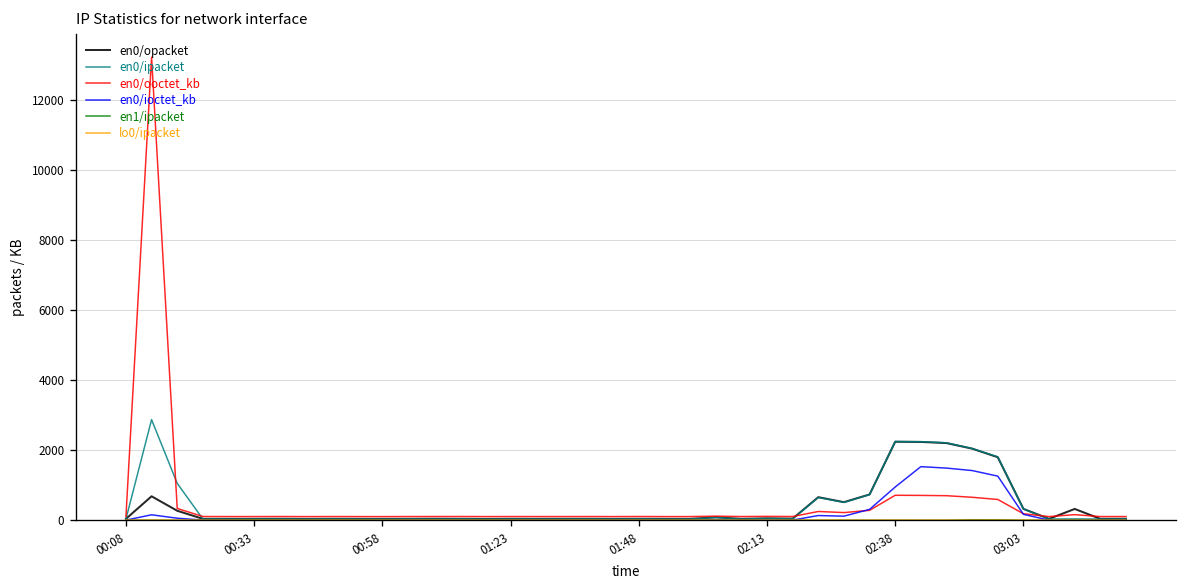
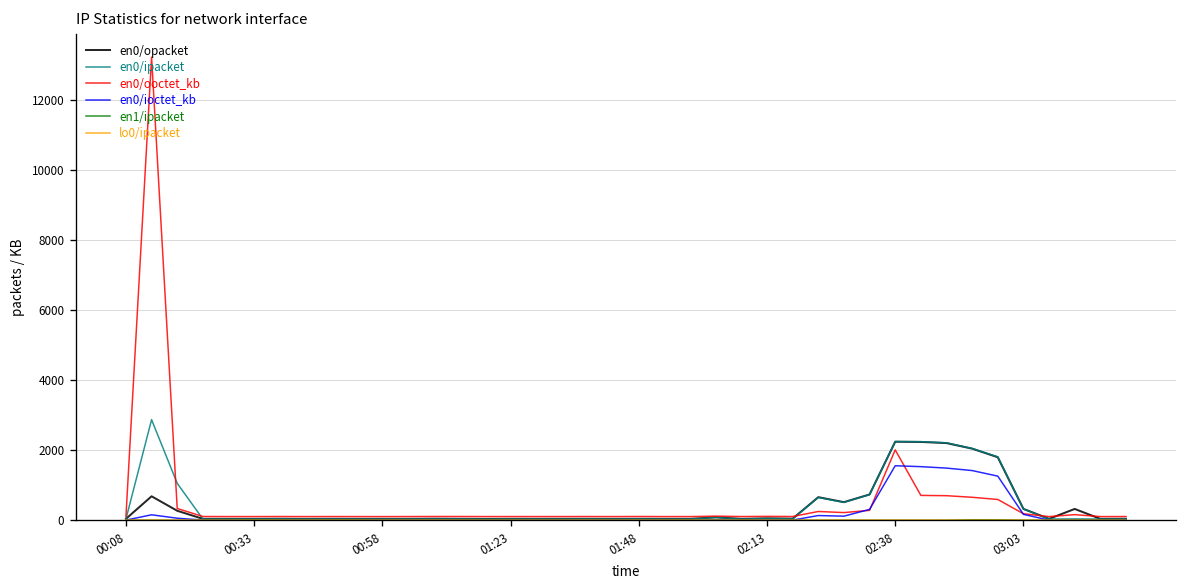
en0/ooctet_kb, 02:38: 700 -> 2000
en0/ioctet_kb, 02:38: 1000 -> 1600
